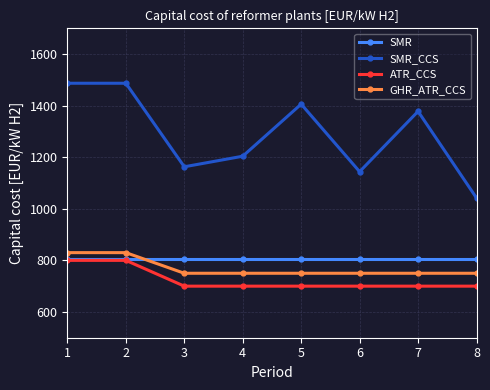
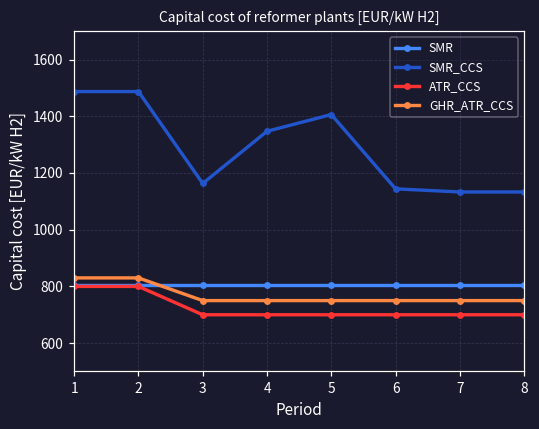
SMR_CCS, 4: 1200 -> 1350
SMR_CCS, 7: 1380 -> 1130
SMR_CCS, 8: 1040 -> 1130
